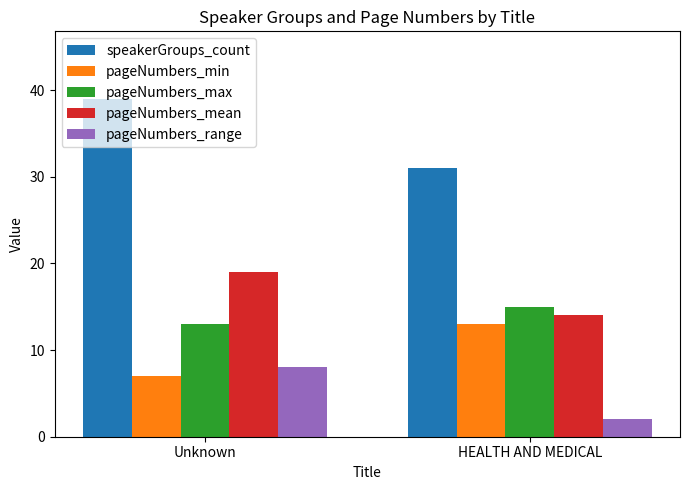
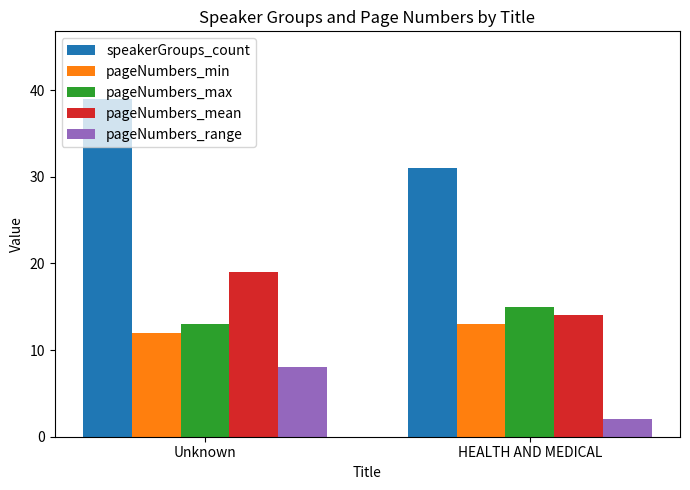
pageNumbers_min, Unknown: 7 -> 12
